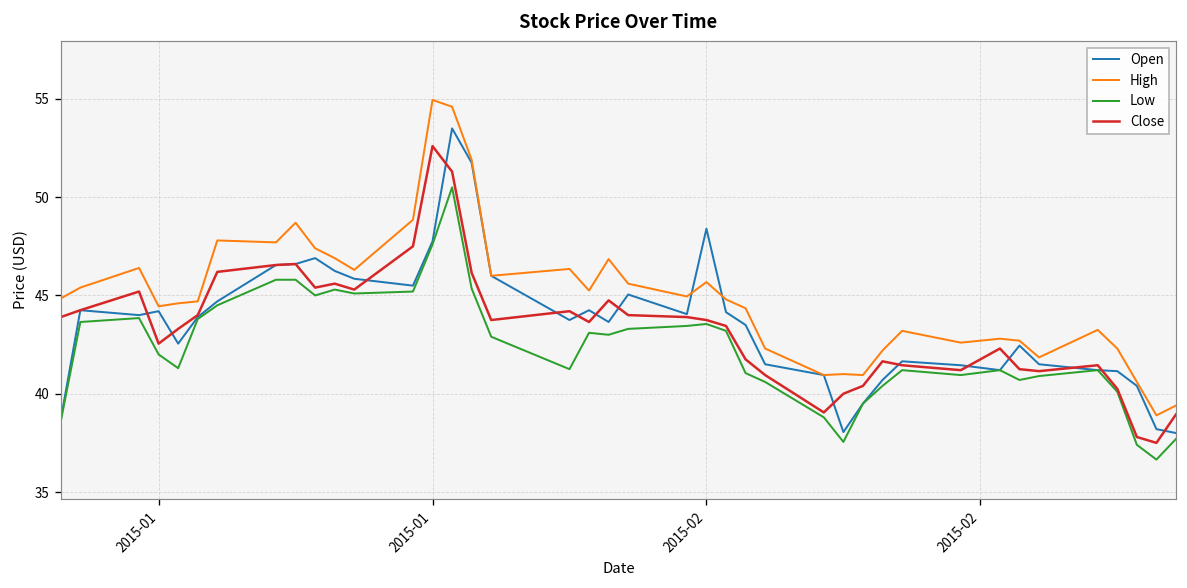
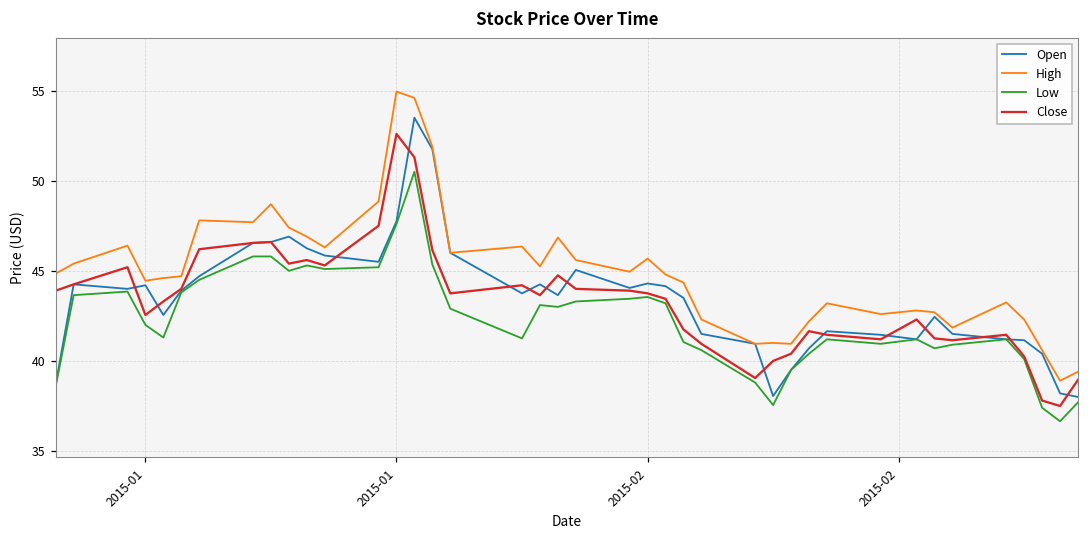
Open, 2015-02: 48.4 -> 44.3
